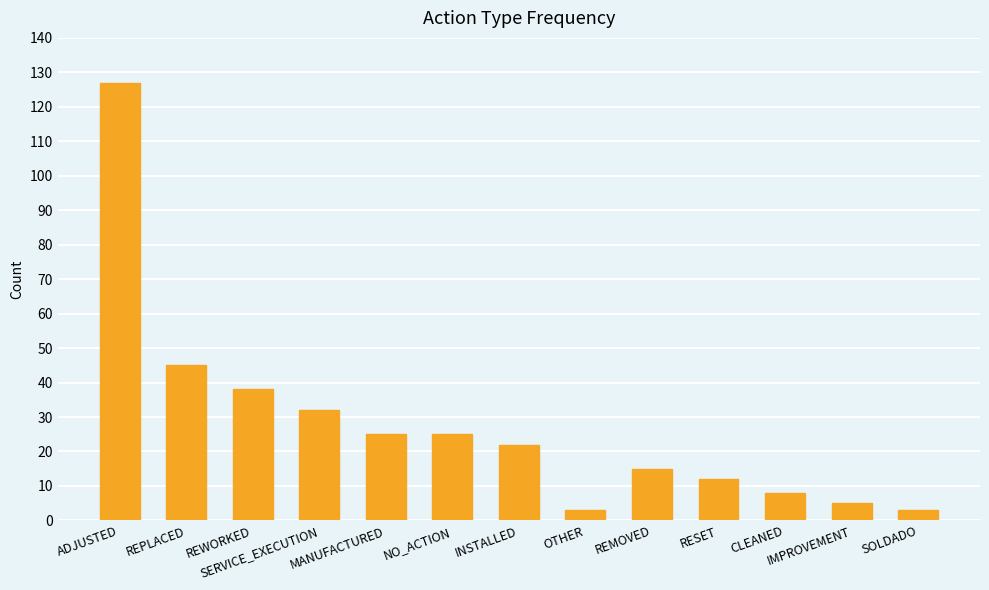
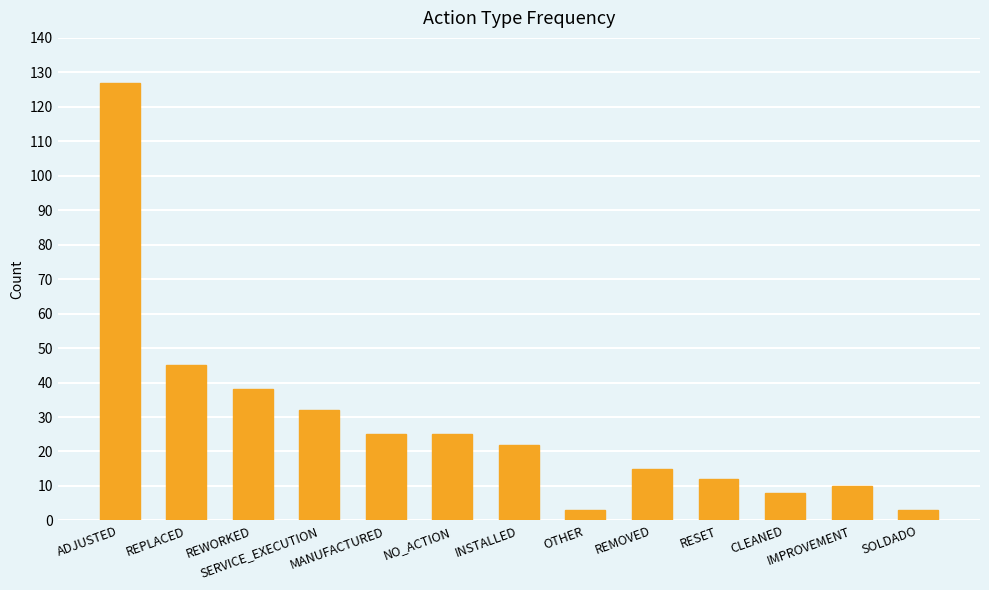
IMPROVEMENT: 5 -> 10
